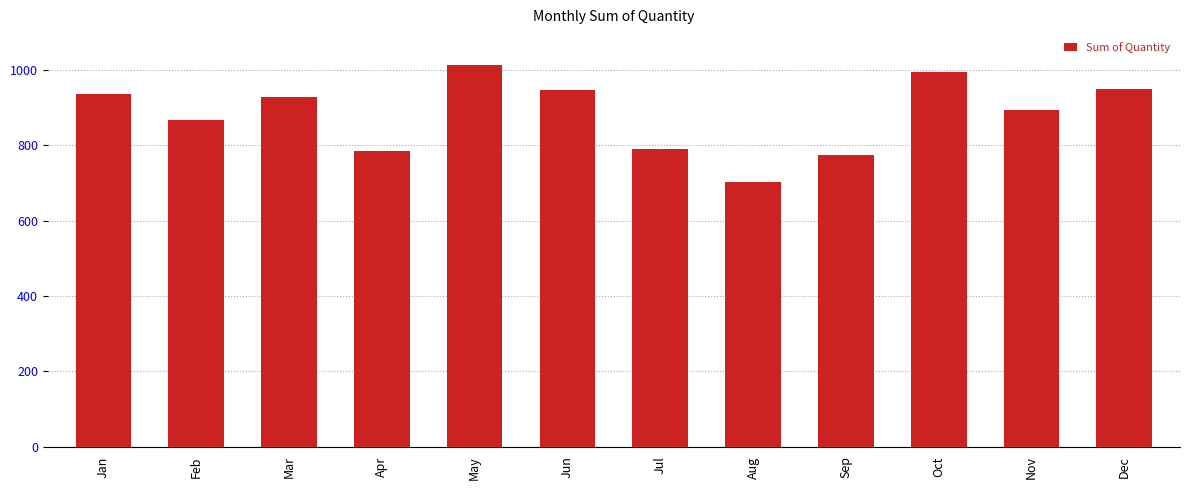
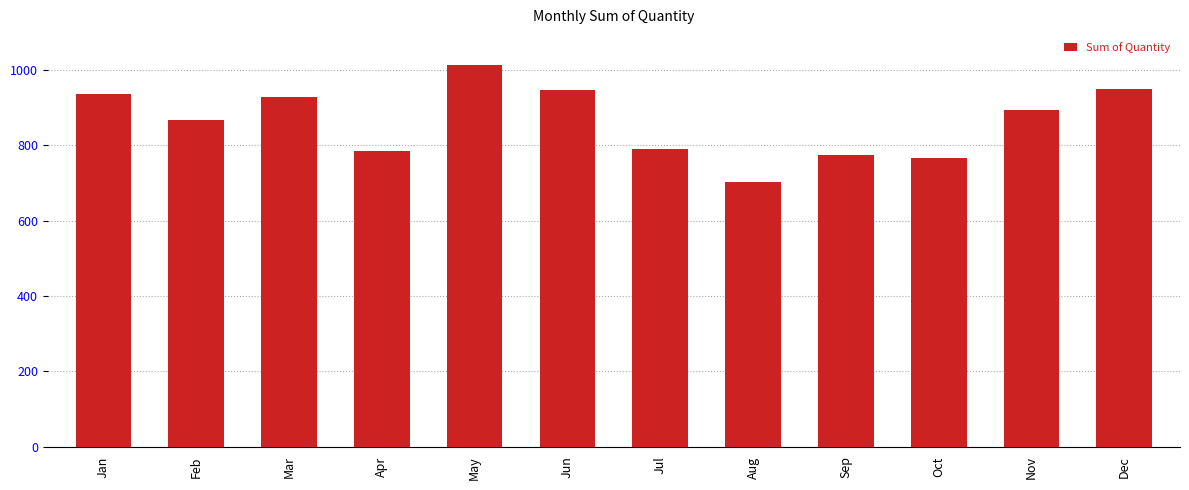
Oct: 990 -> 770
